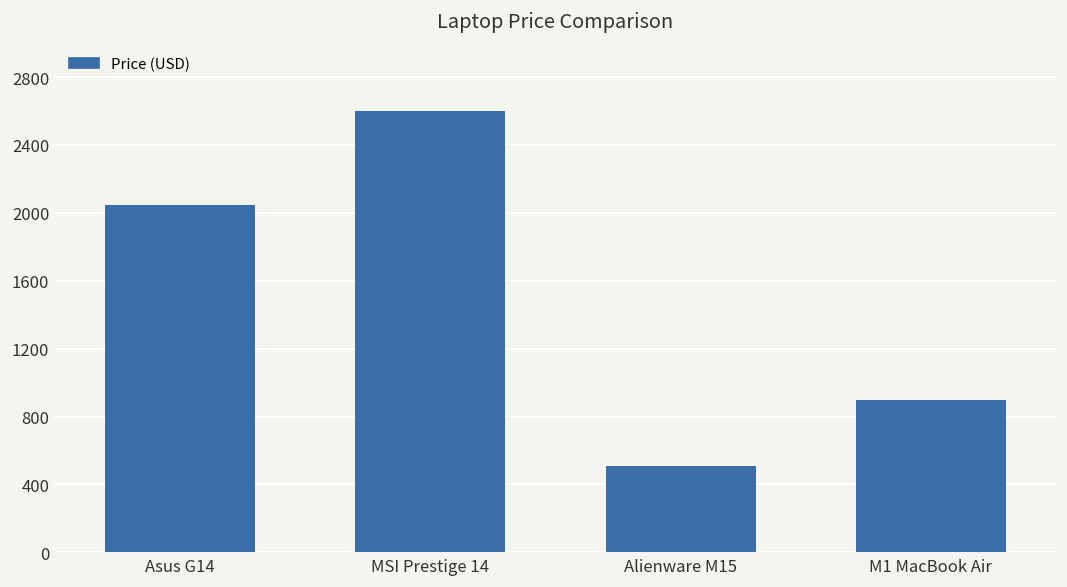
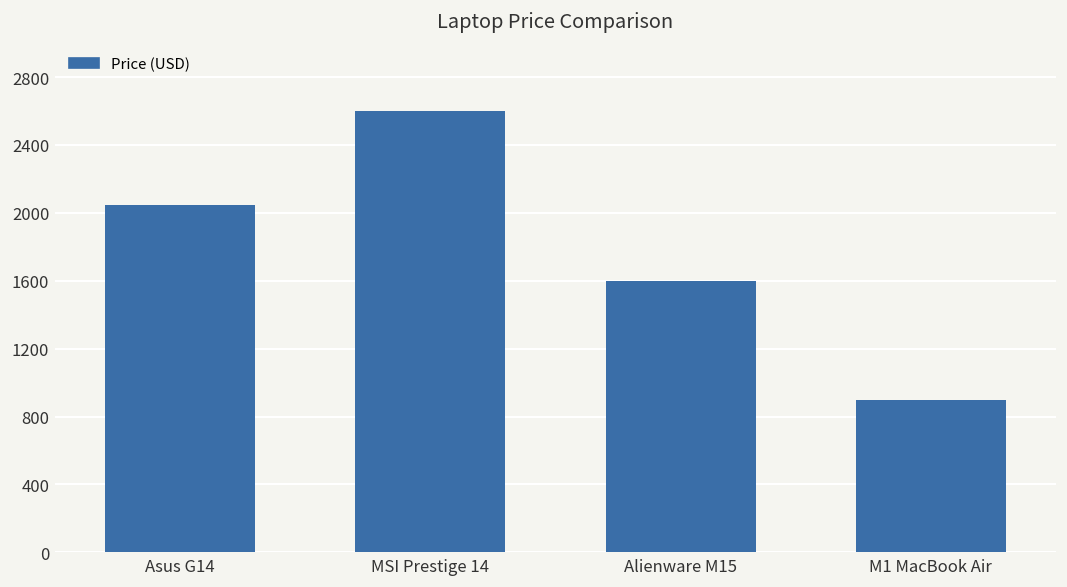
Alienware M15: 510 -> 1600
